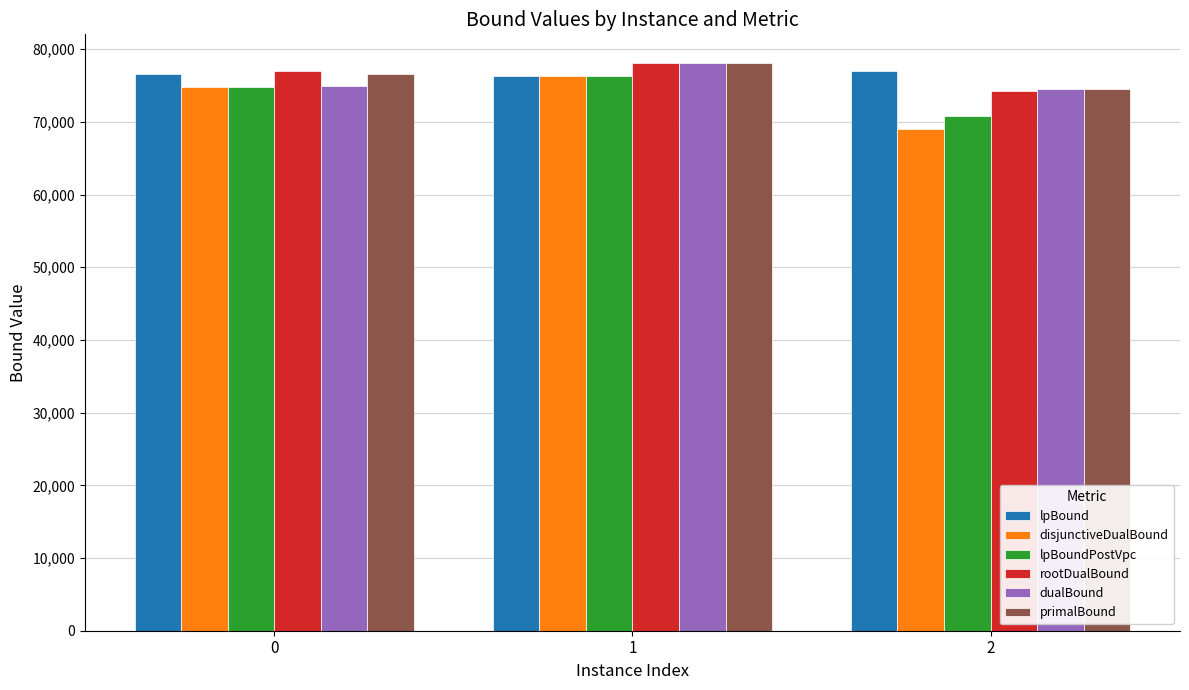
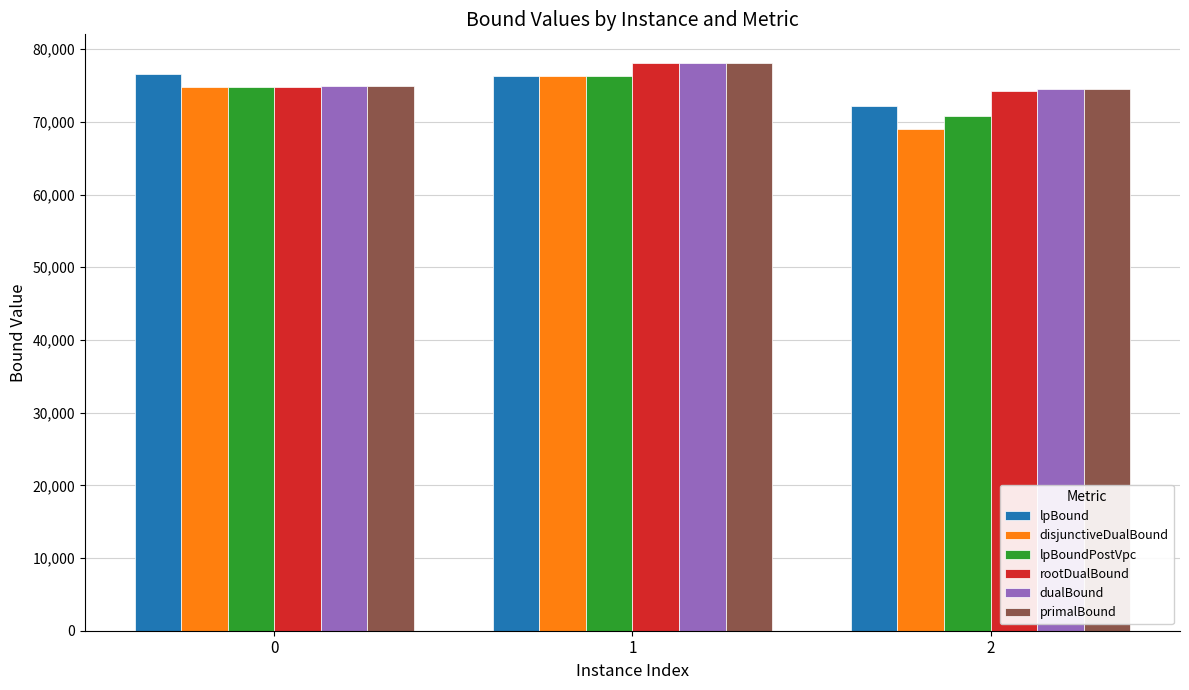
rootDualBound, 0: 77,000 -> 75,000
primalBound, 0: 77,000 -> 75,000
lpBound, 2: 77,000 -> 72,000
